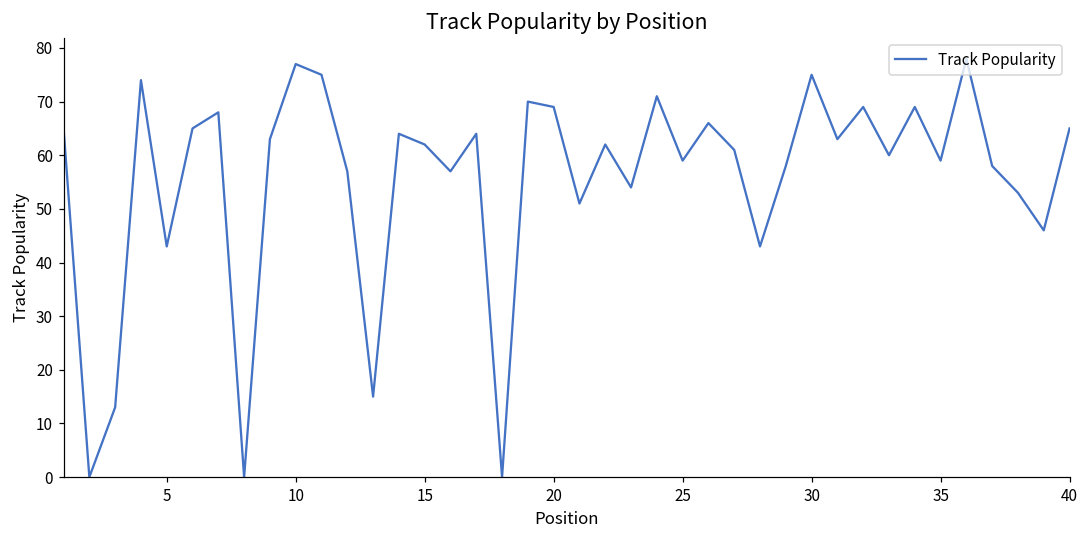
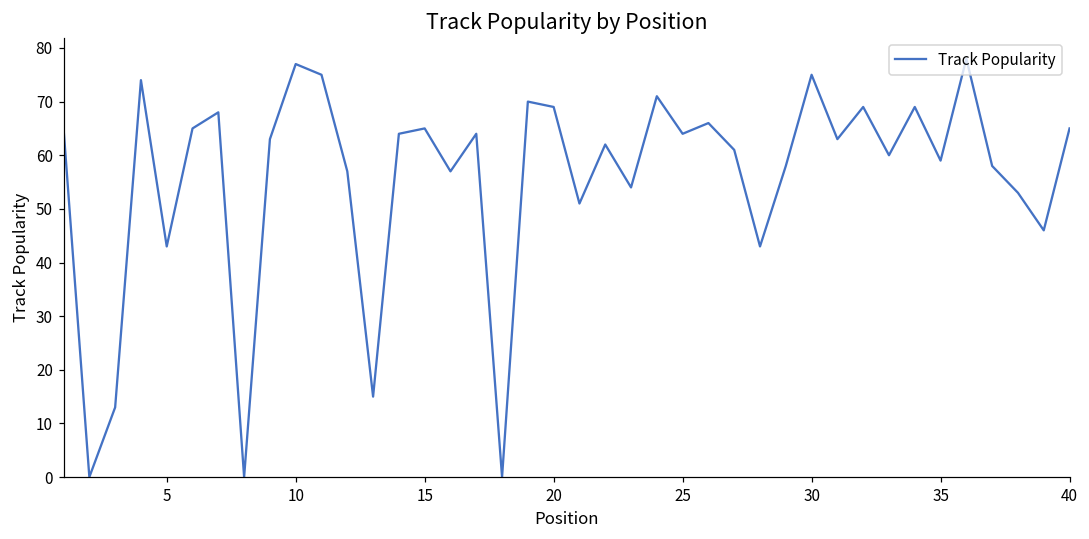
15: 62 -> 65
25: 59 -> 64
